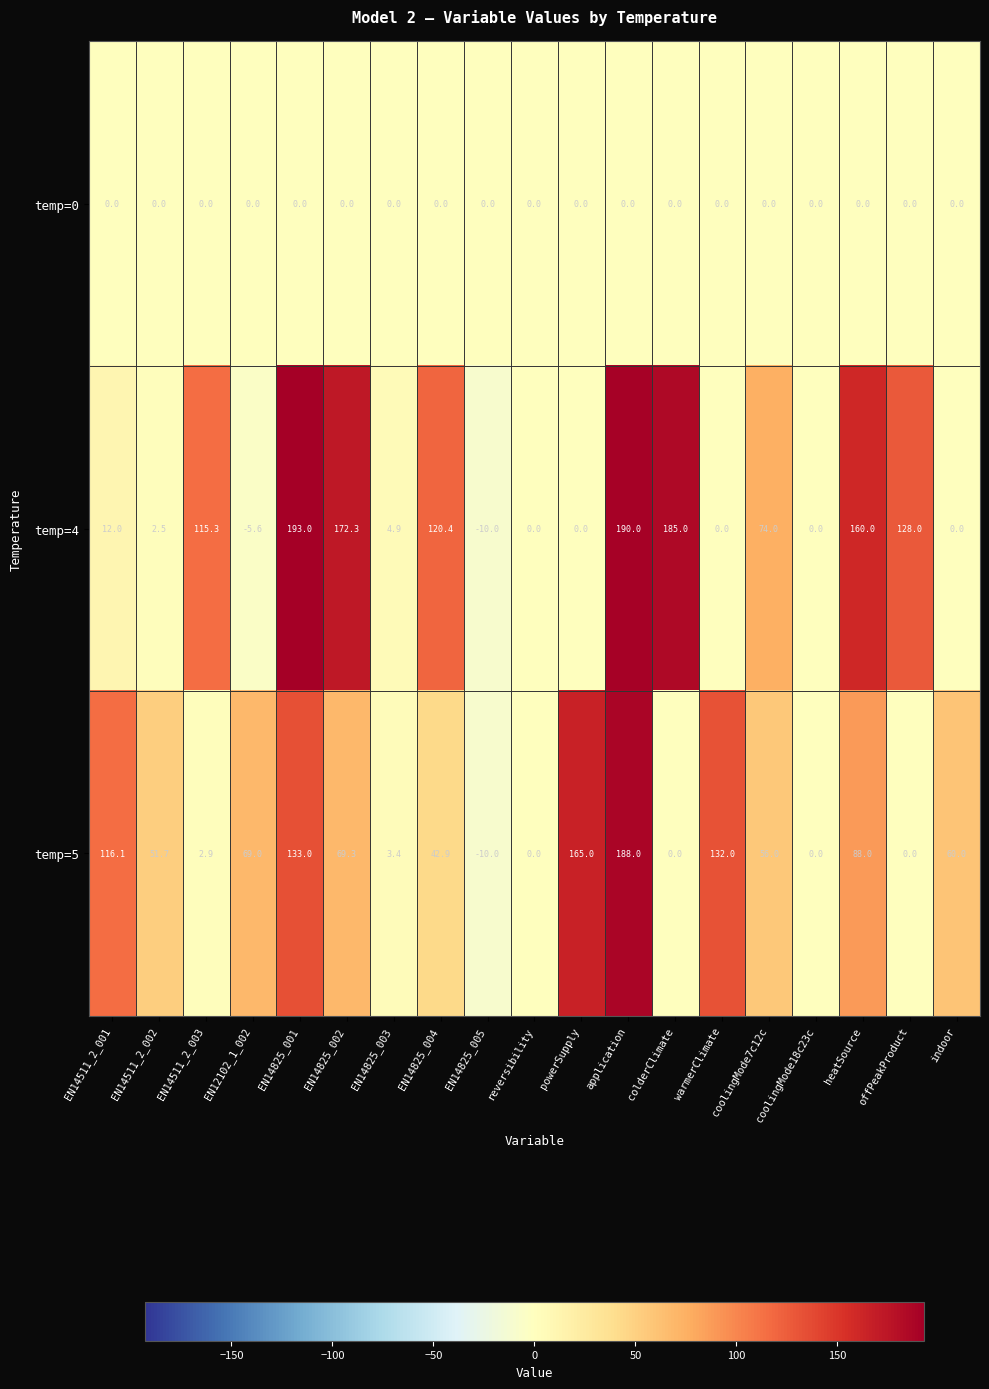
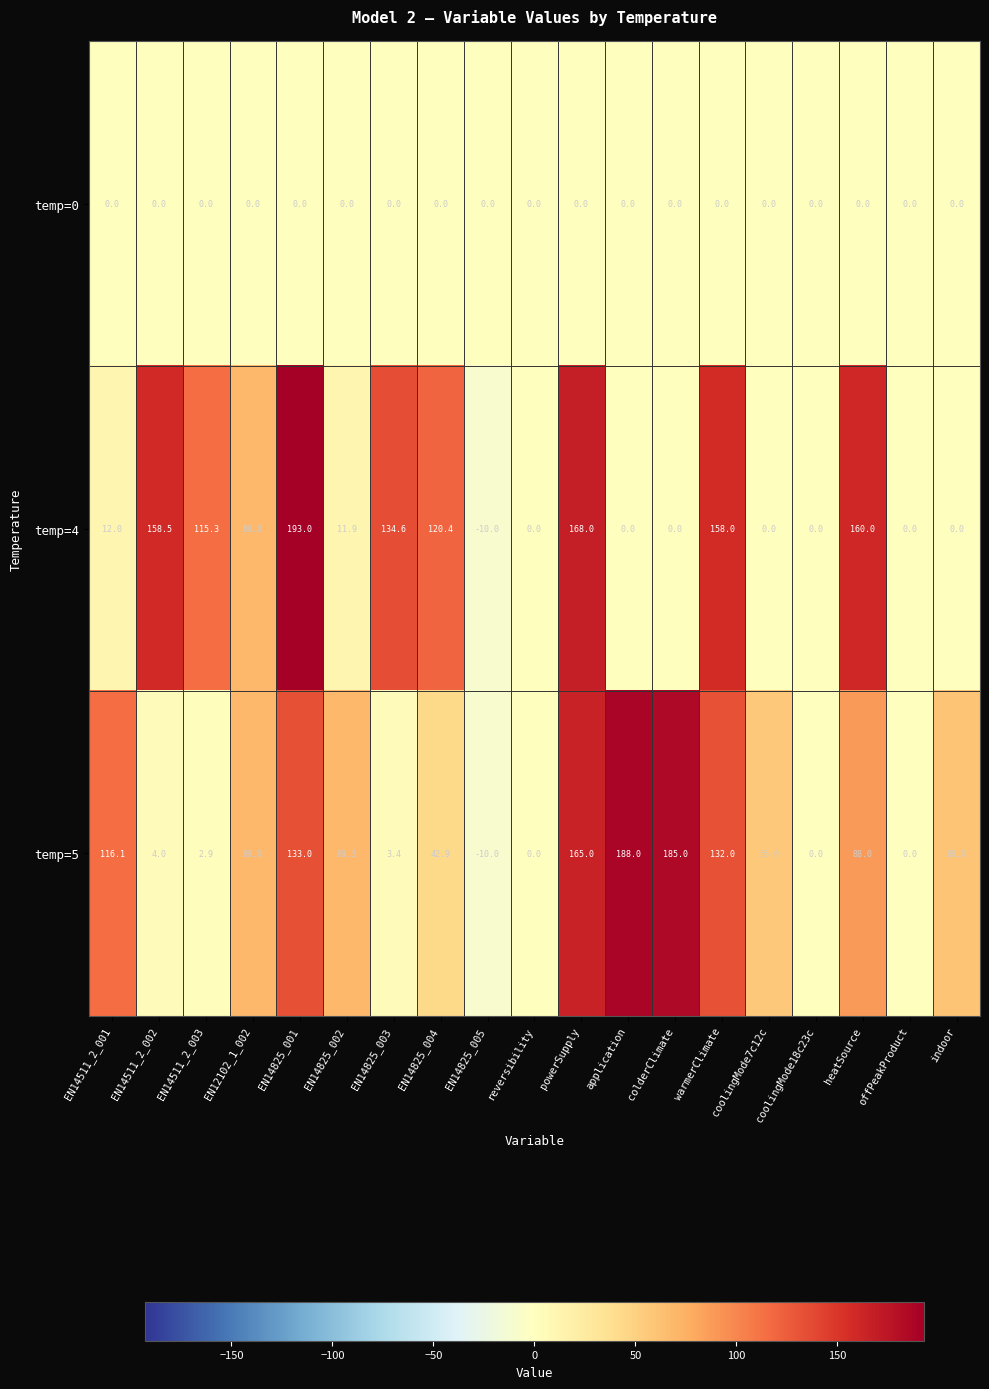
temp=4, EN14511_2_002: 2.5 -> 158.5
temp=4, EN12102_1_002: -5.6 -> 69.0
temp=4, EN14825_002: 172.3 -> 11.9
temp=4, EN14825_003: 4.9 -> 134.6
temp=4, powerSupply: 0.0 -> 168.0
temp=4, application: 190.0 -> 0.0
temp=4, colderClimate: 185.0 -> 0.0
temp=4, warmerClimate: 0.0 -> 158.0
temp=4, coolingMode7c12c: 74.0 -> 0.0
temp=4, offPeakProduct: 128.0 -> 0.0
temp=5, EN14511_2_002: 51.7 -> 4.0
temp=5, colderClimate: 0.0 -> 185.0
